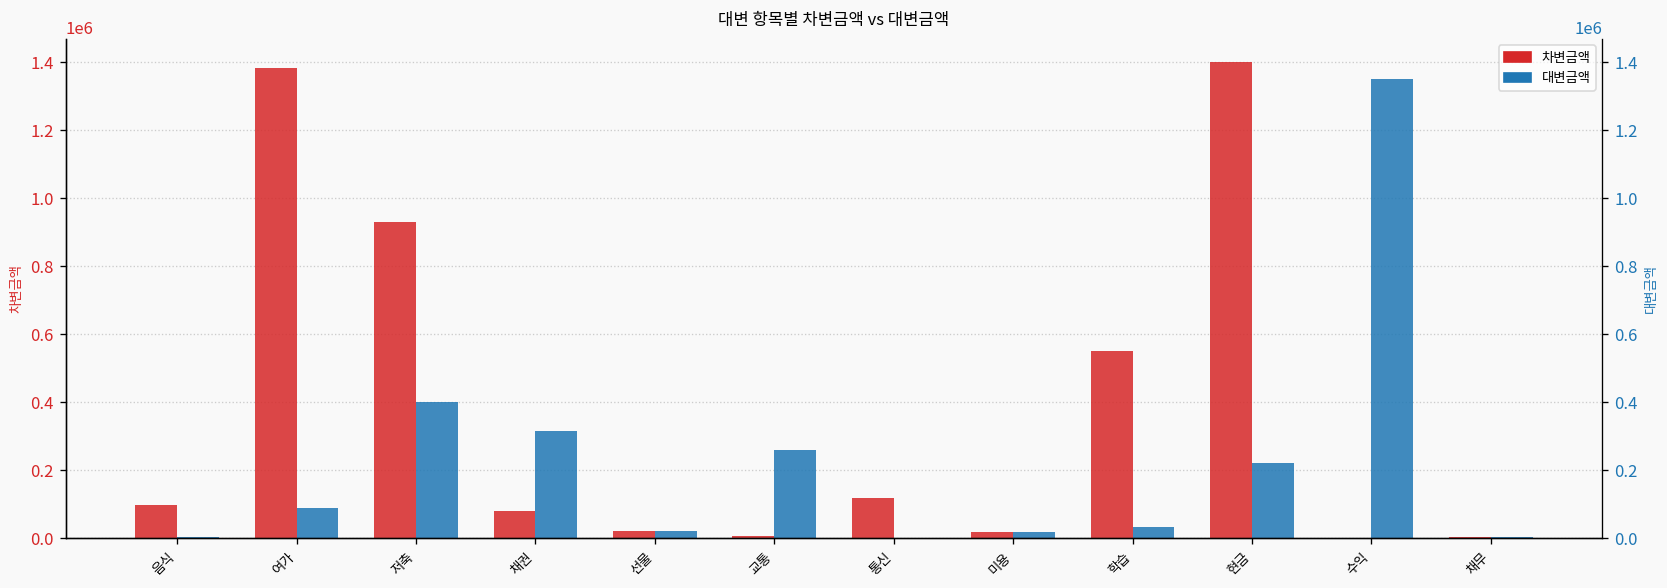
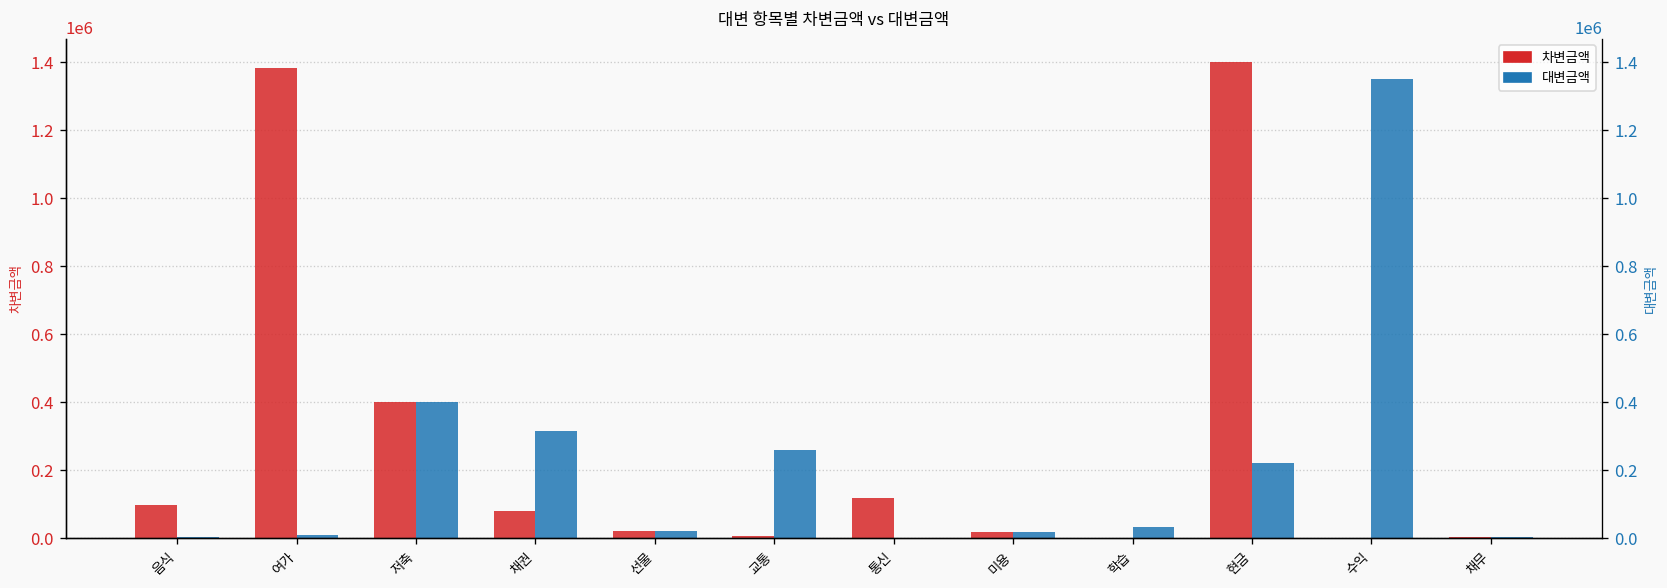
대변금액, 여가: 90000 -> 10000
차변금액, 저축: 930000 -> 400000
차변금액, 학습: 550000 -> 0
